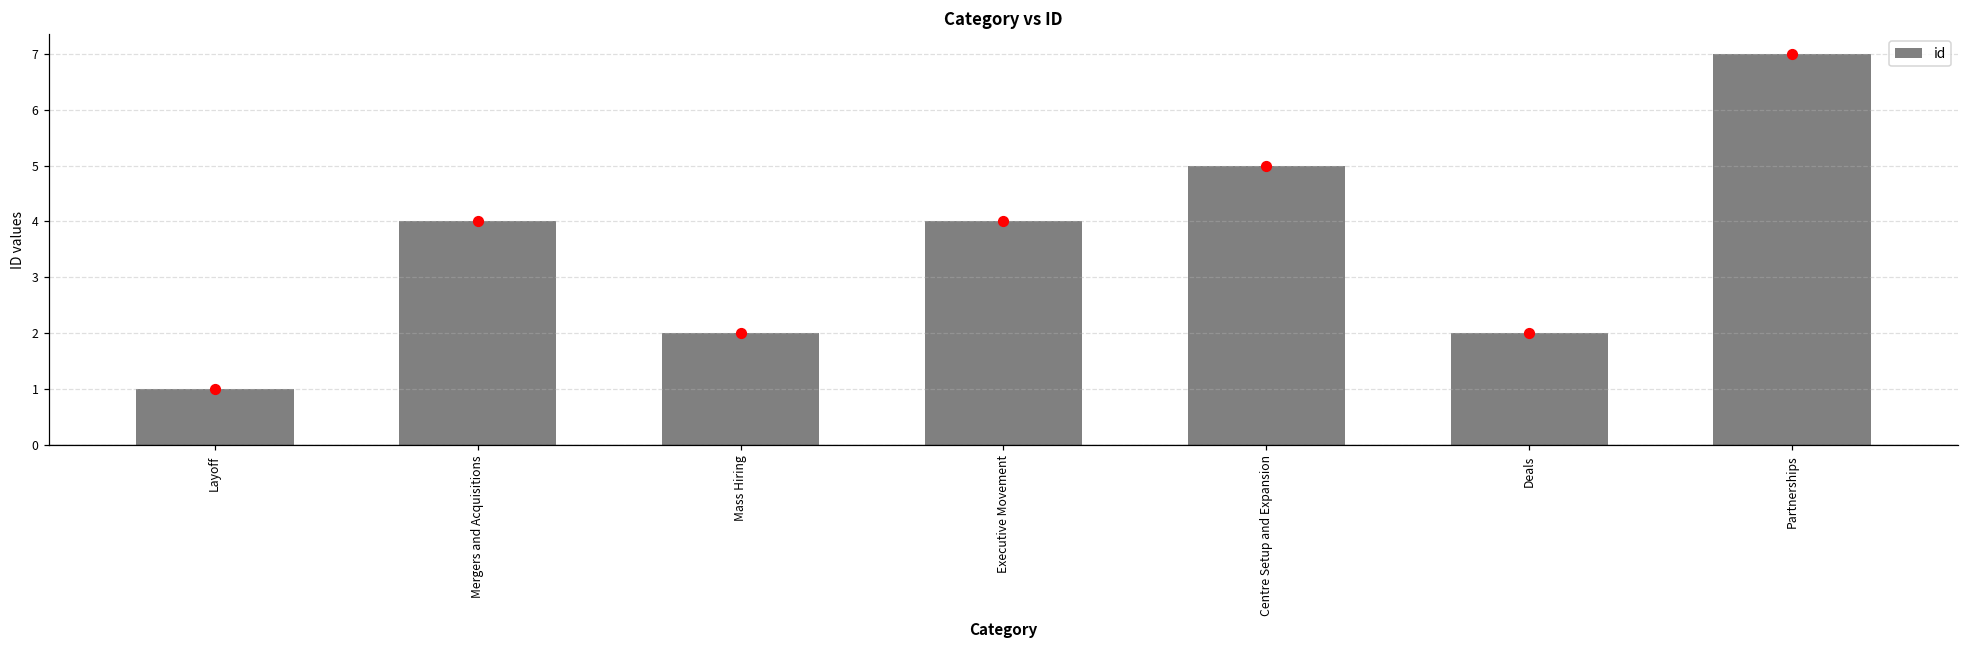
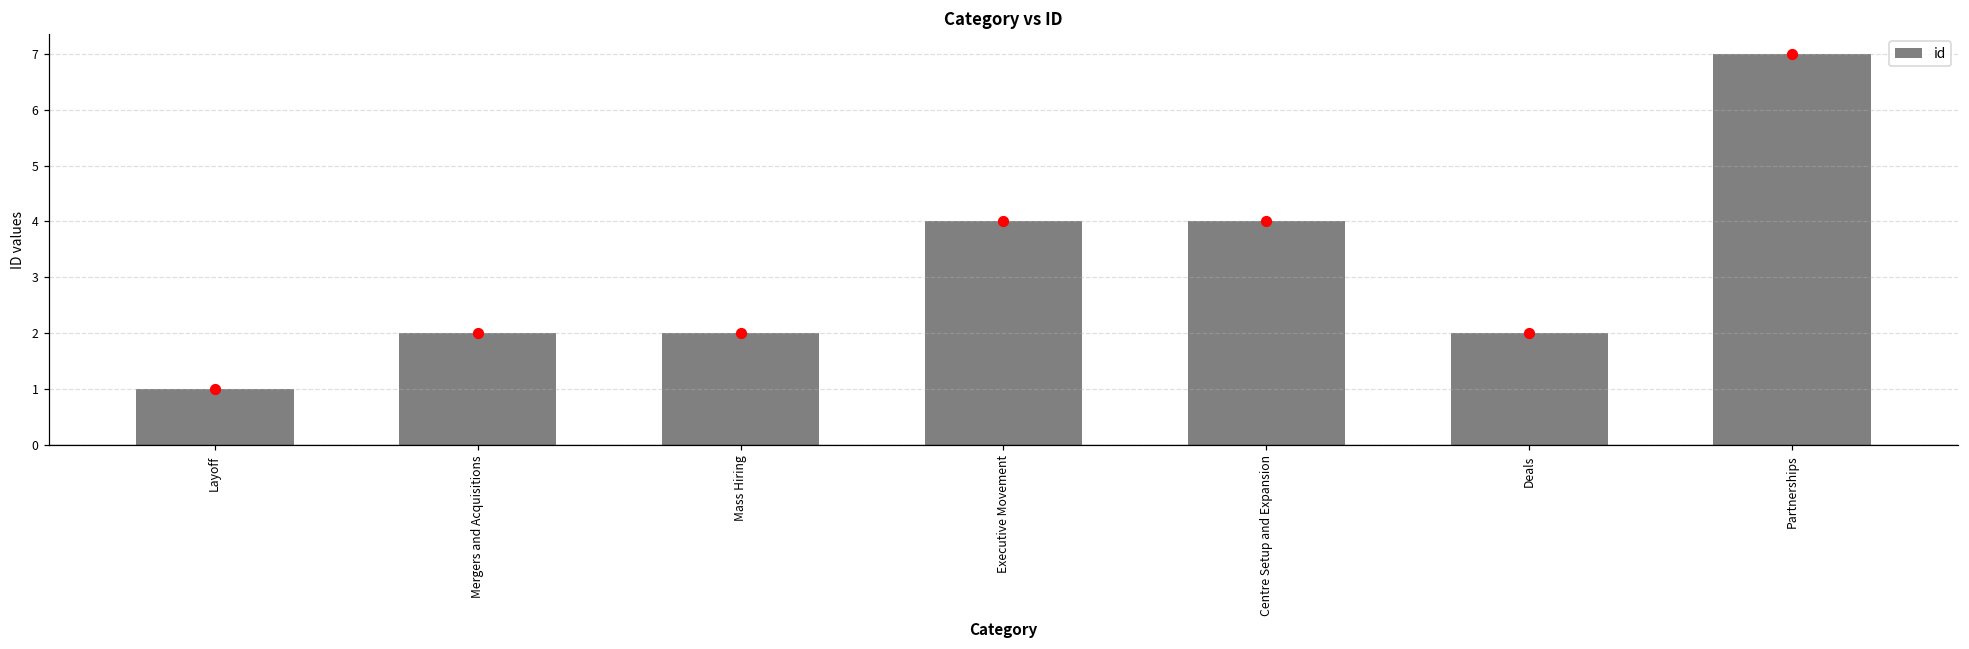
Mergers and Acquisitions: 4 -> 2
Centre Setup and Expansion: 5 -> 4
